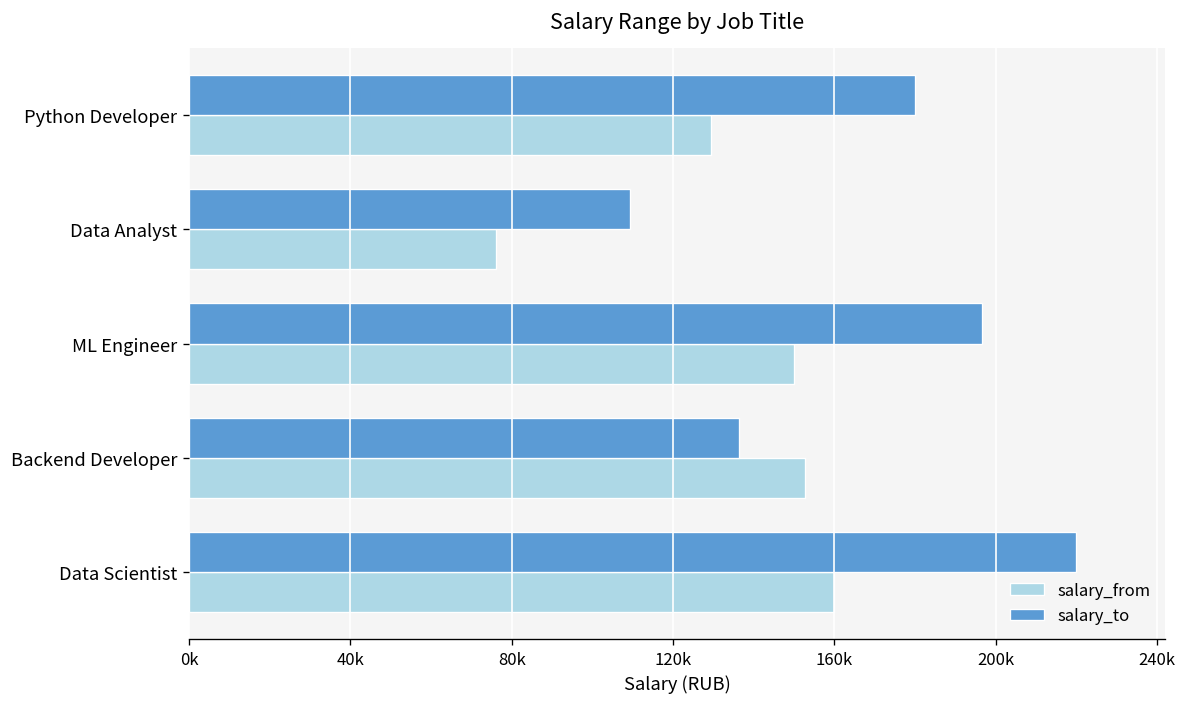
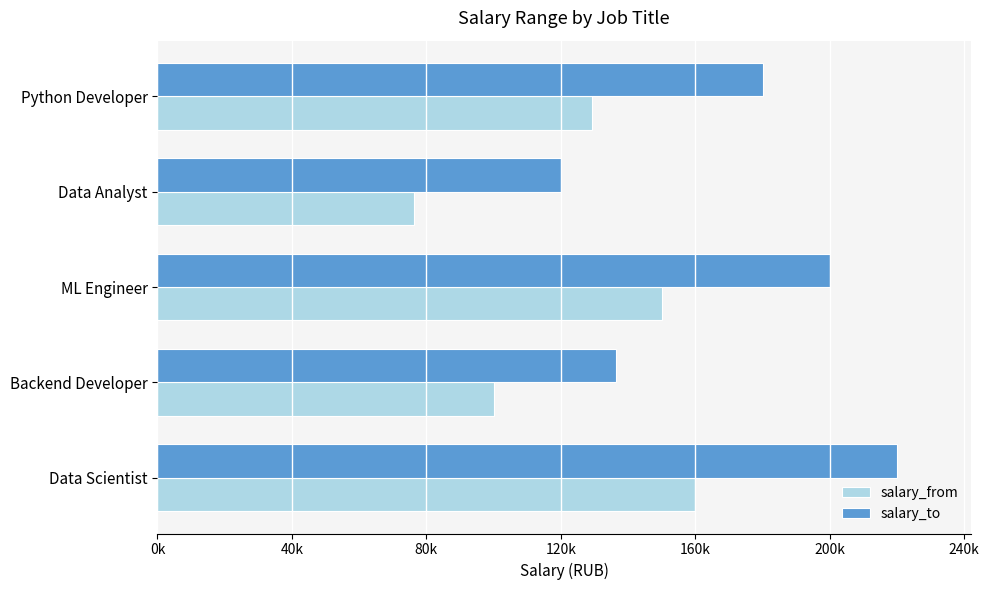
salary_to, Data Analyst: 109000 -> 120000
salary_to, ML Engineer: 197000 -> 200000
salary_from, Backend Developer: 153000 -> 100000
